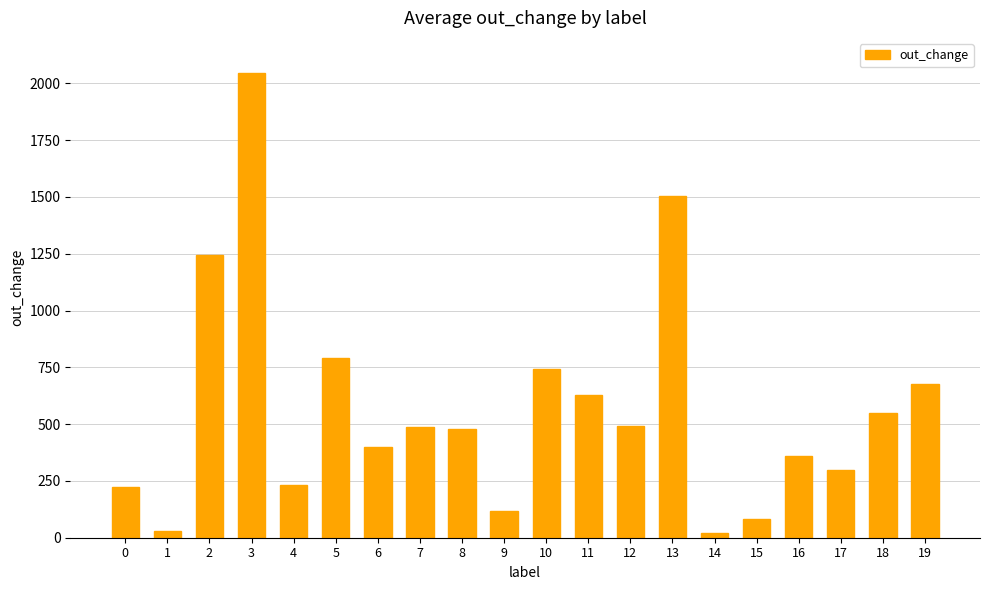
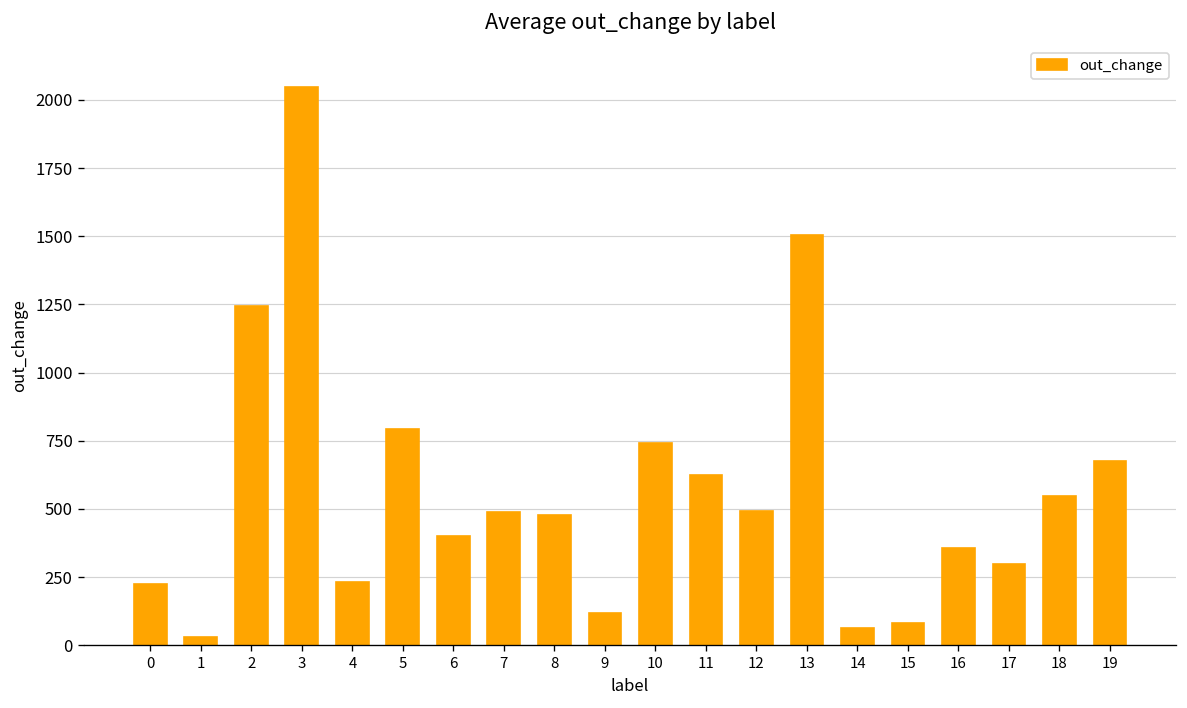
14: 20 -> 60
